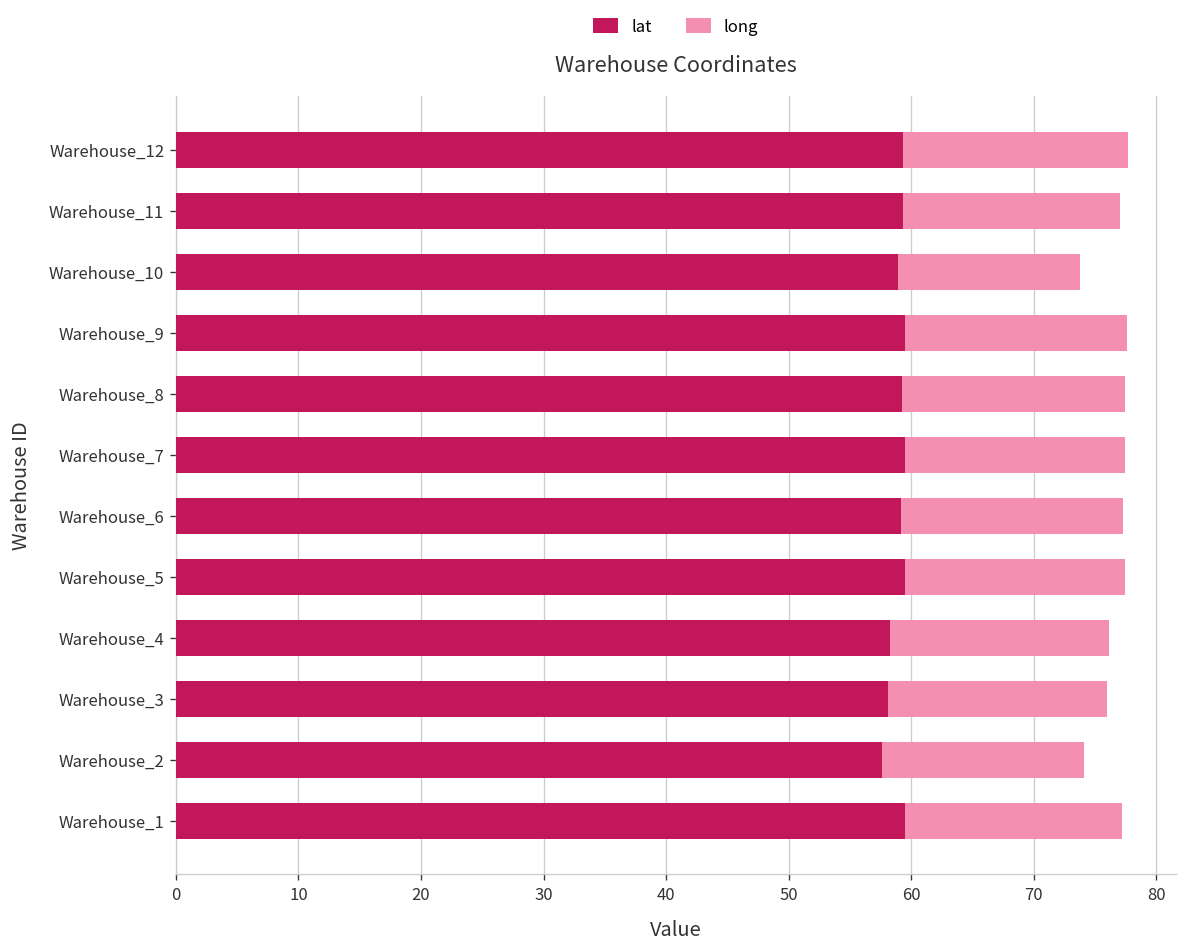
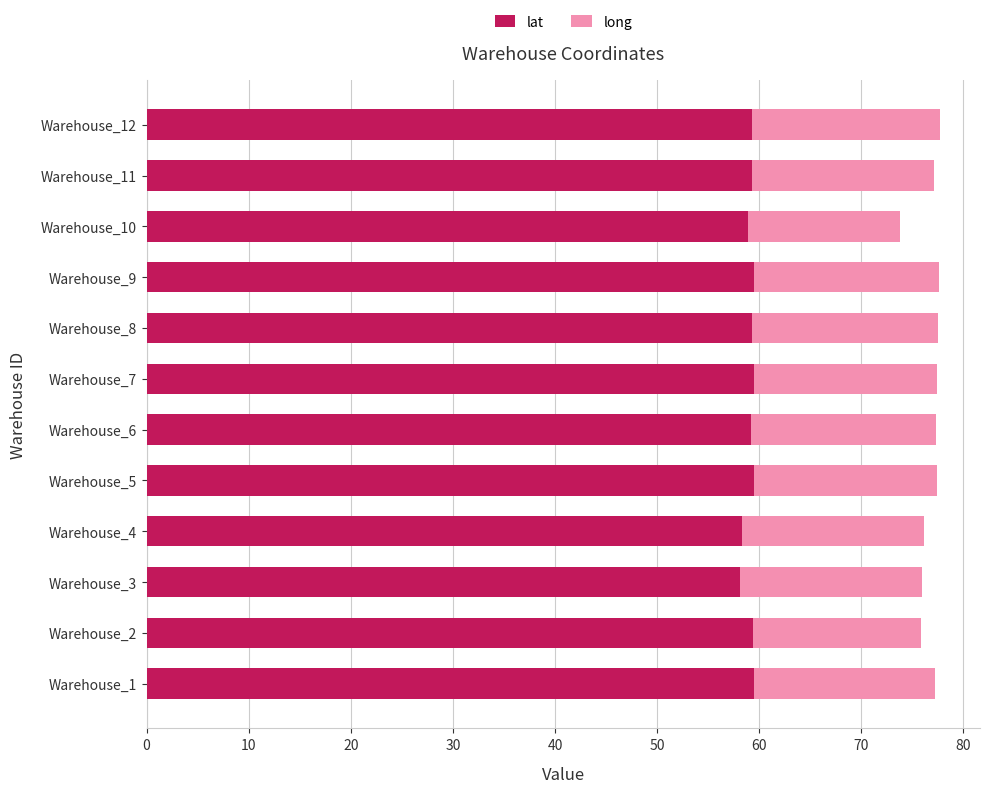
lat, Warehouse_2: 57.6 -> 59.4
